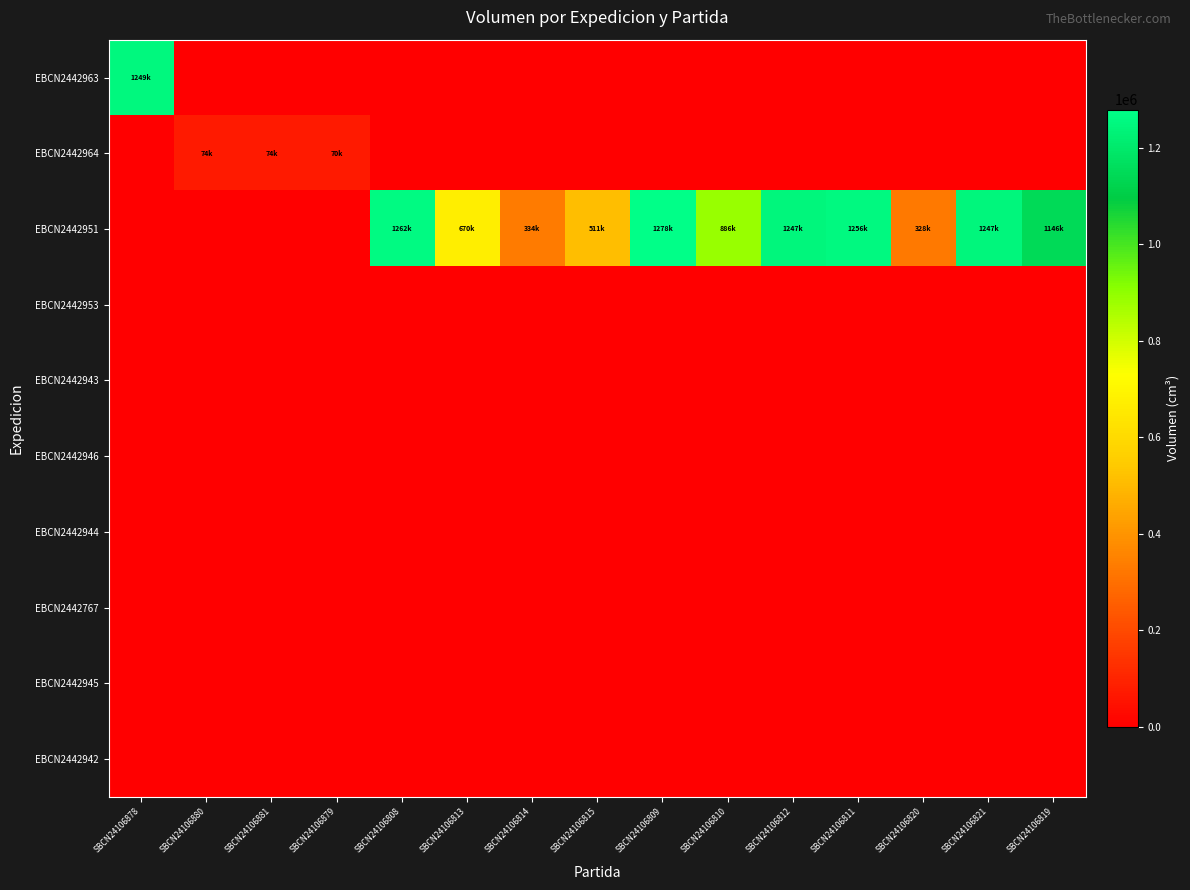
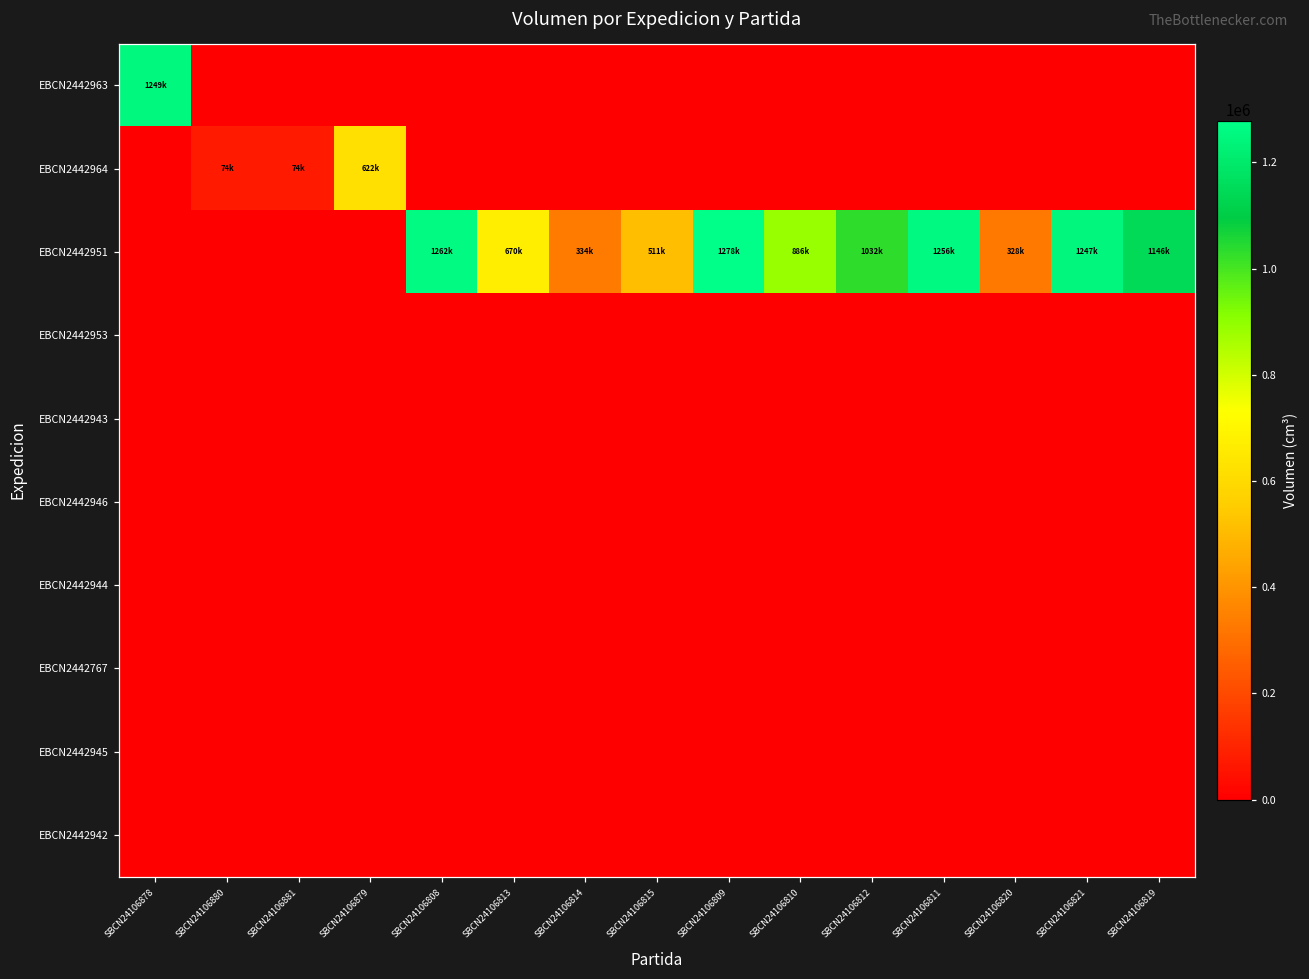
EBCN2442964, SBCN24106879: 70k -> 622k
EBCN2442951, SBCN24106812: 1247k -> 1032k
